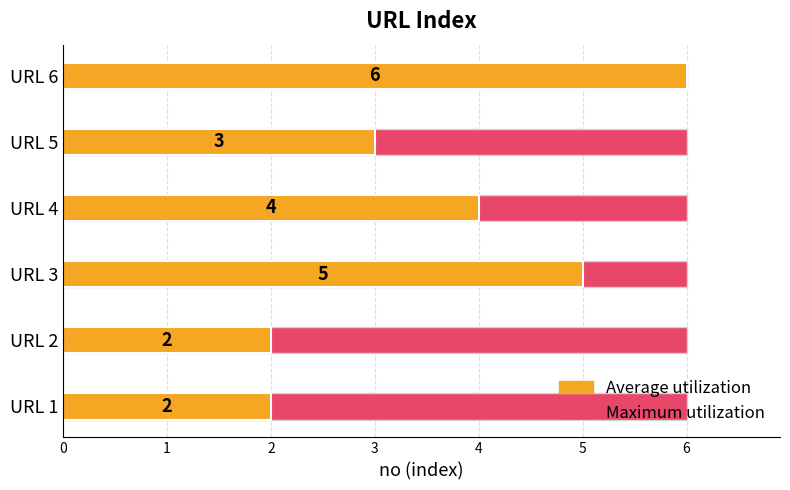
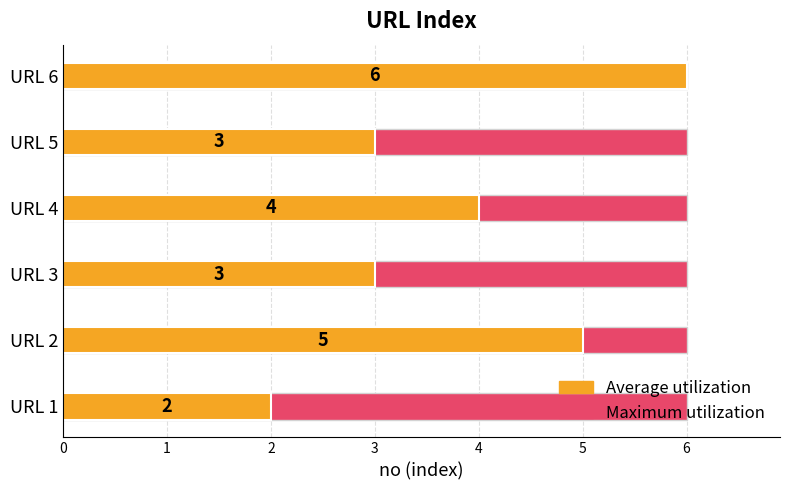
Average utilization, URL 3: 5 -> 3
Average utilization, URL 2: 2 -> 5
